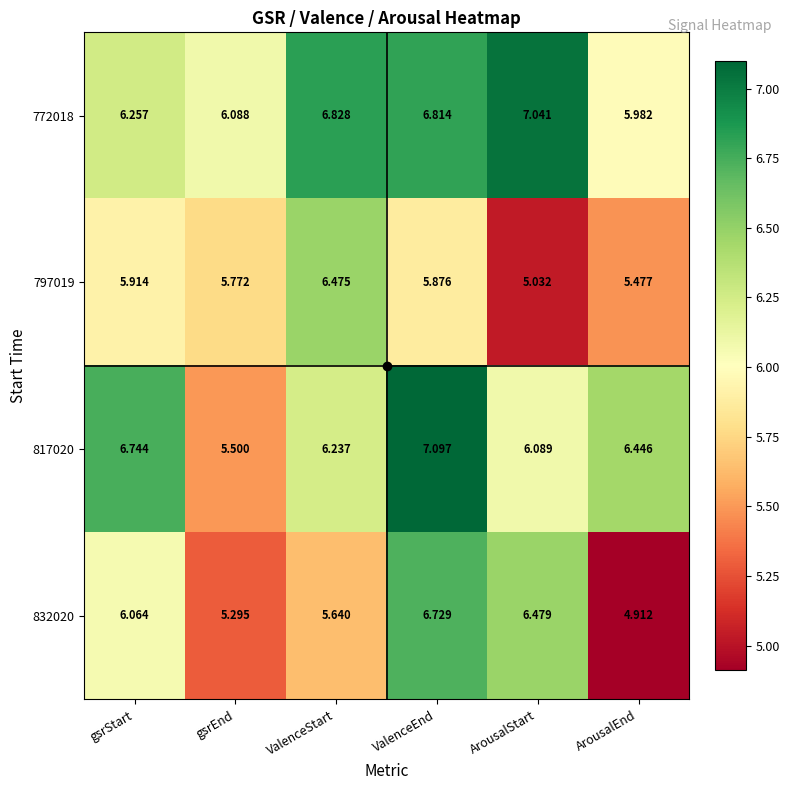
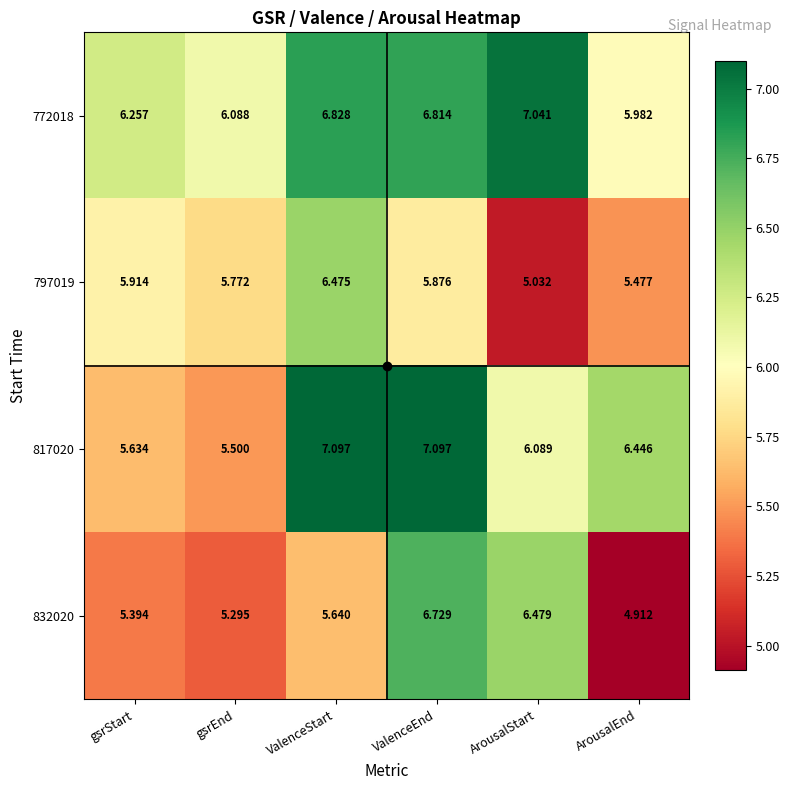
817020, gsrStart: 6.744 -> 5.634
817020, ValenceStart: 6.237 -> 7.097
832020, gsrStart: 6.064 -> 5.394
